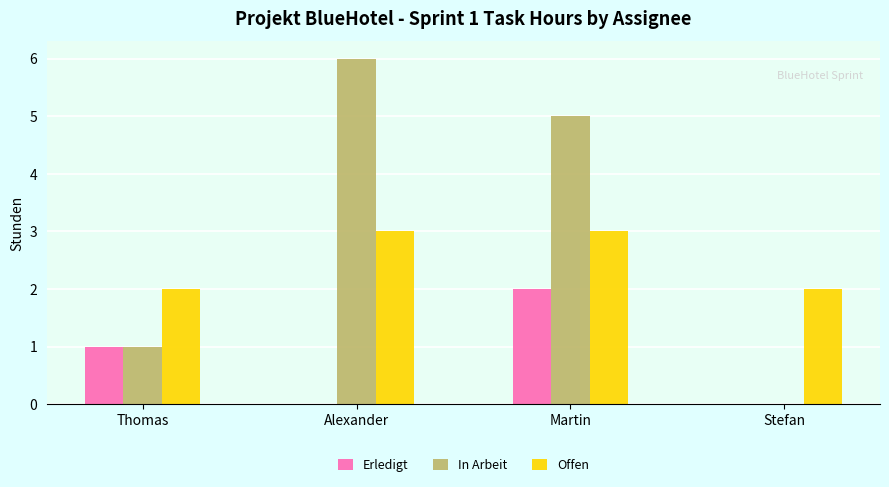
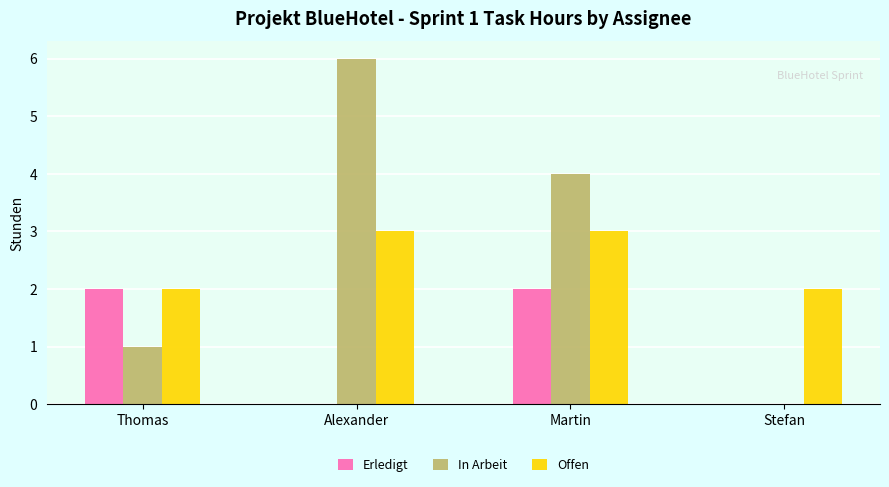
Erledigt, Thomas: 1 -> 2
In Arbeit, Martin: 5 -> 4
